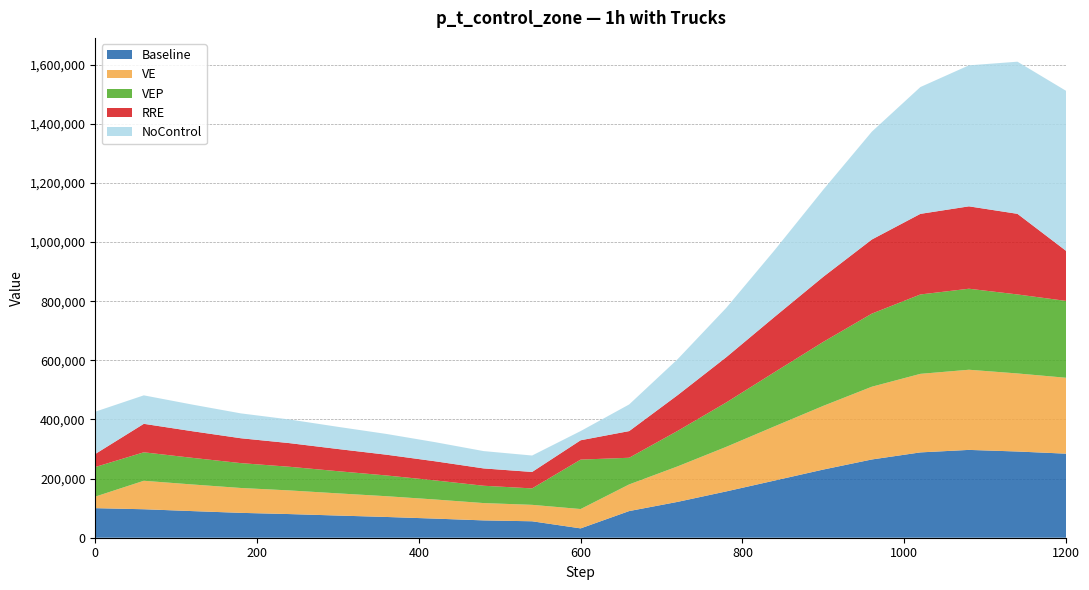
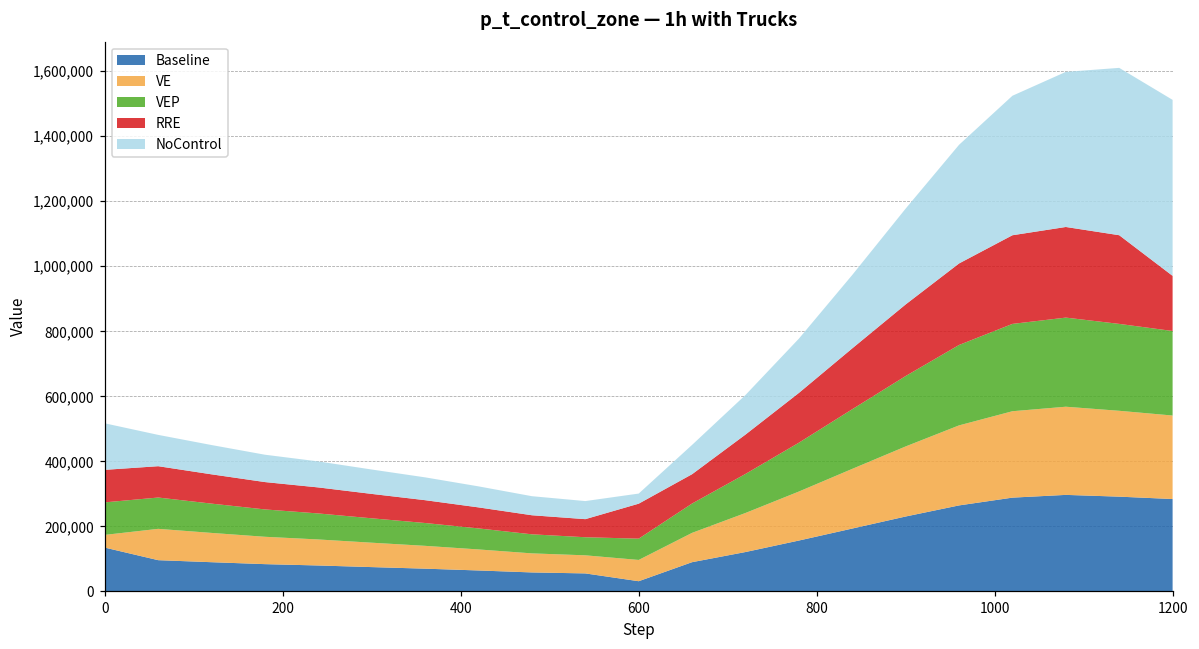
Baseline, 0: 100,000 -> 130,000
RRE, 0: 40,000 -> 100,000
VEP, 600: 170,000 -> 70,000
RRE, 600: 70,000 -> 110,000
